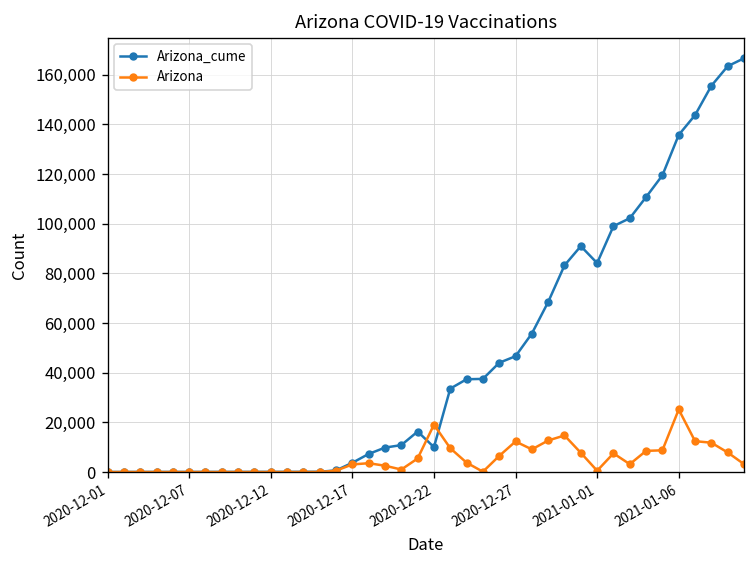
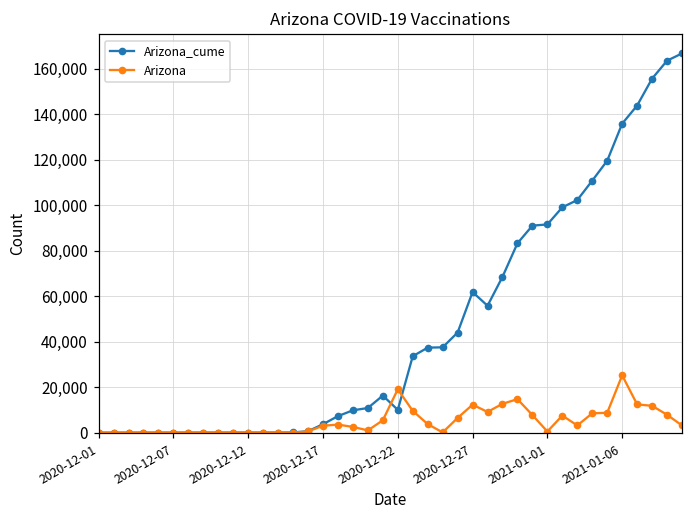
Arizona_cume, 2020-12-27: 47,000 -> 62,000
Arizona_cume, 2021-01-01: 84,000 -> 92,000
